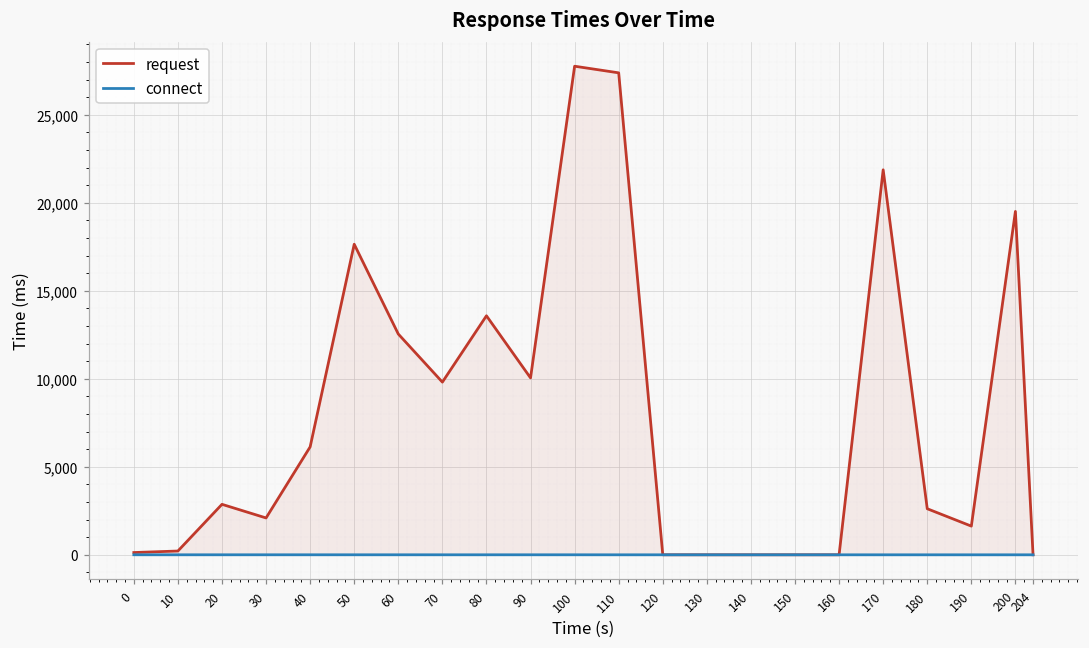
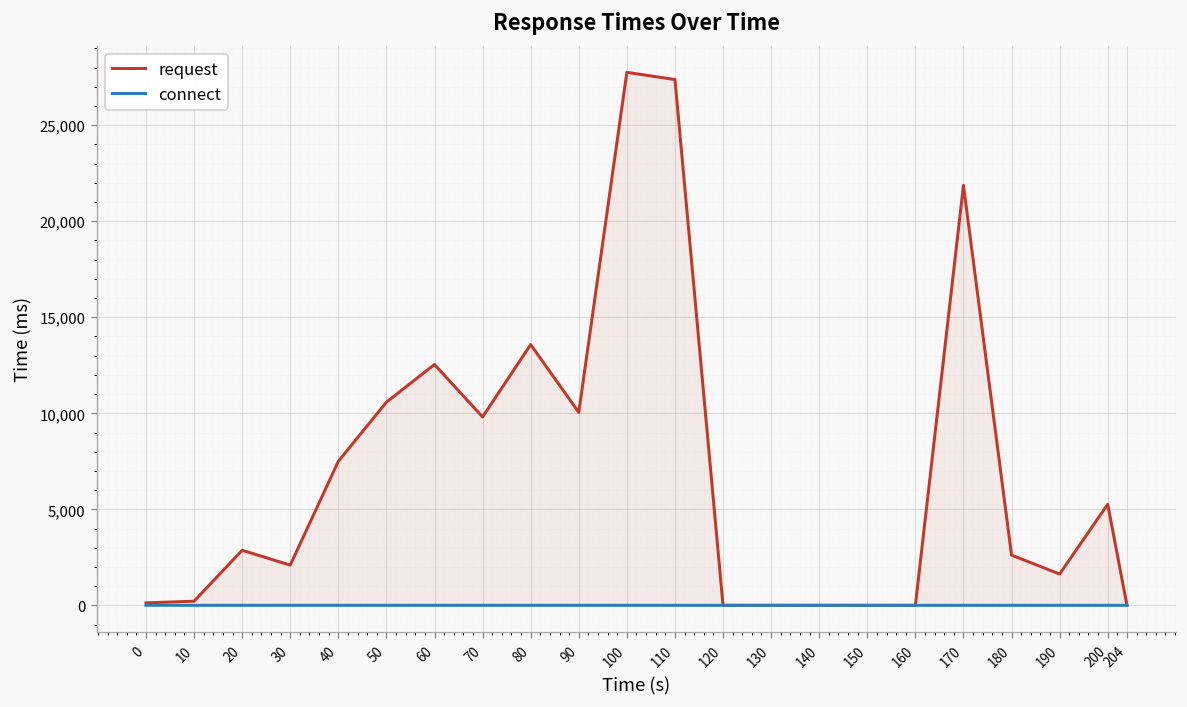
request, 40: 6,100 -> 7,500
request, 50: 17,600 -> 10,600
request, 200: 19,500 -> 5,300
